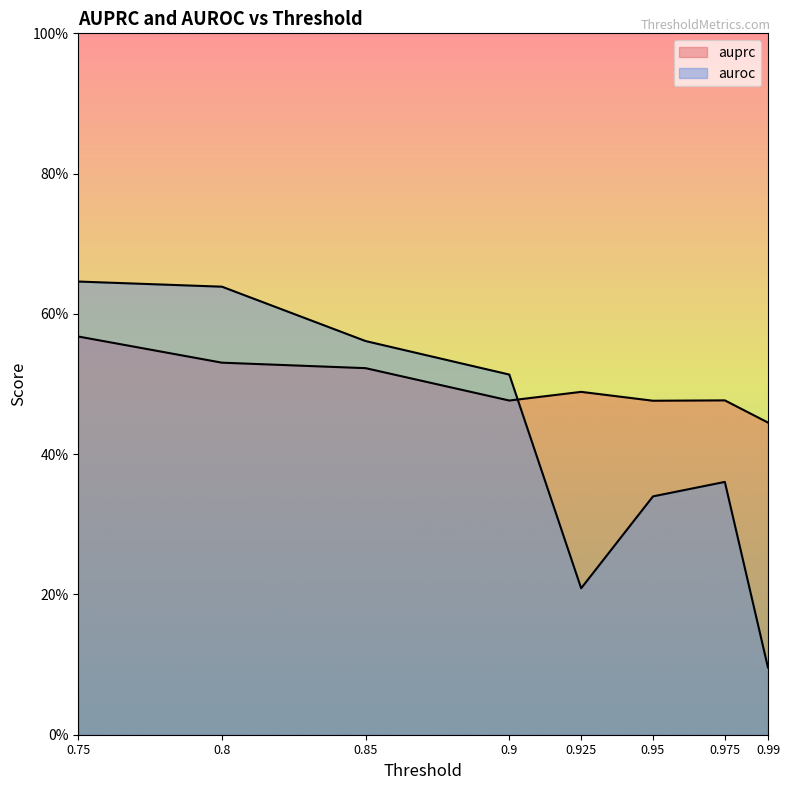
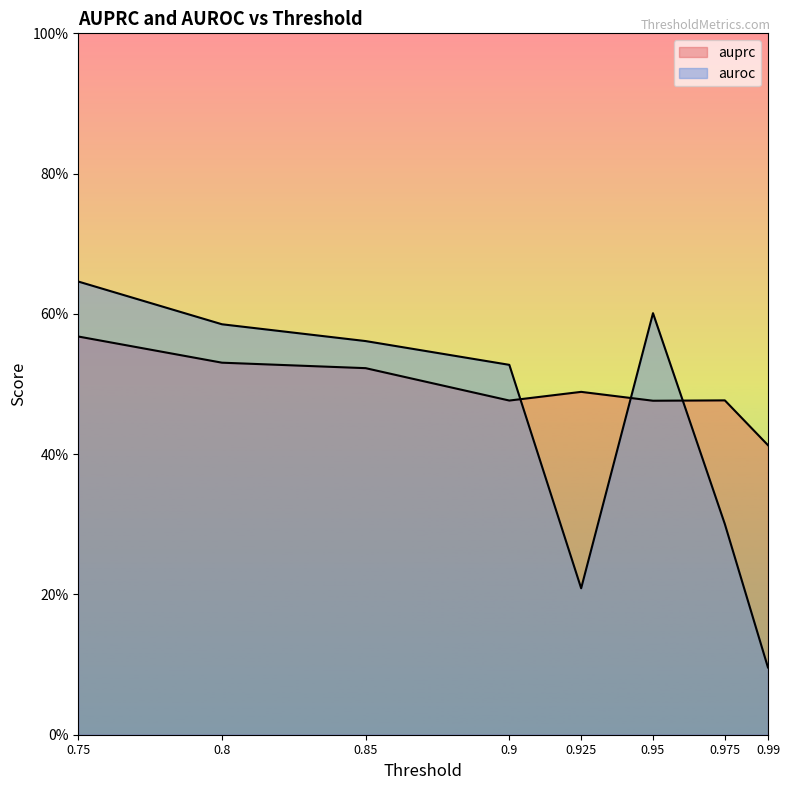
auroc, 0.8: 64% -> 59%
auroc, 0.9: 51% -> 53%
auroc, 0.95: 34% -> 60%
auroc, 0.975: 36% -> 30%
auprc, 0.99: 45% -> 41%
